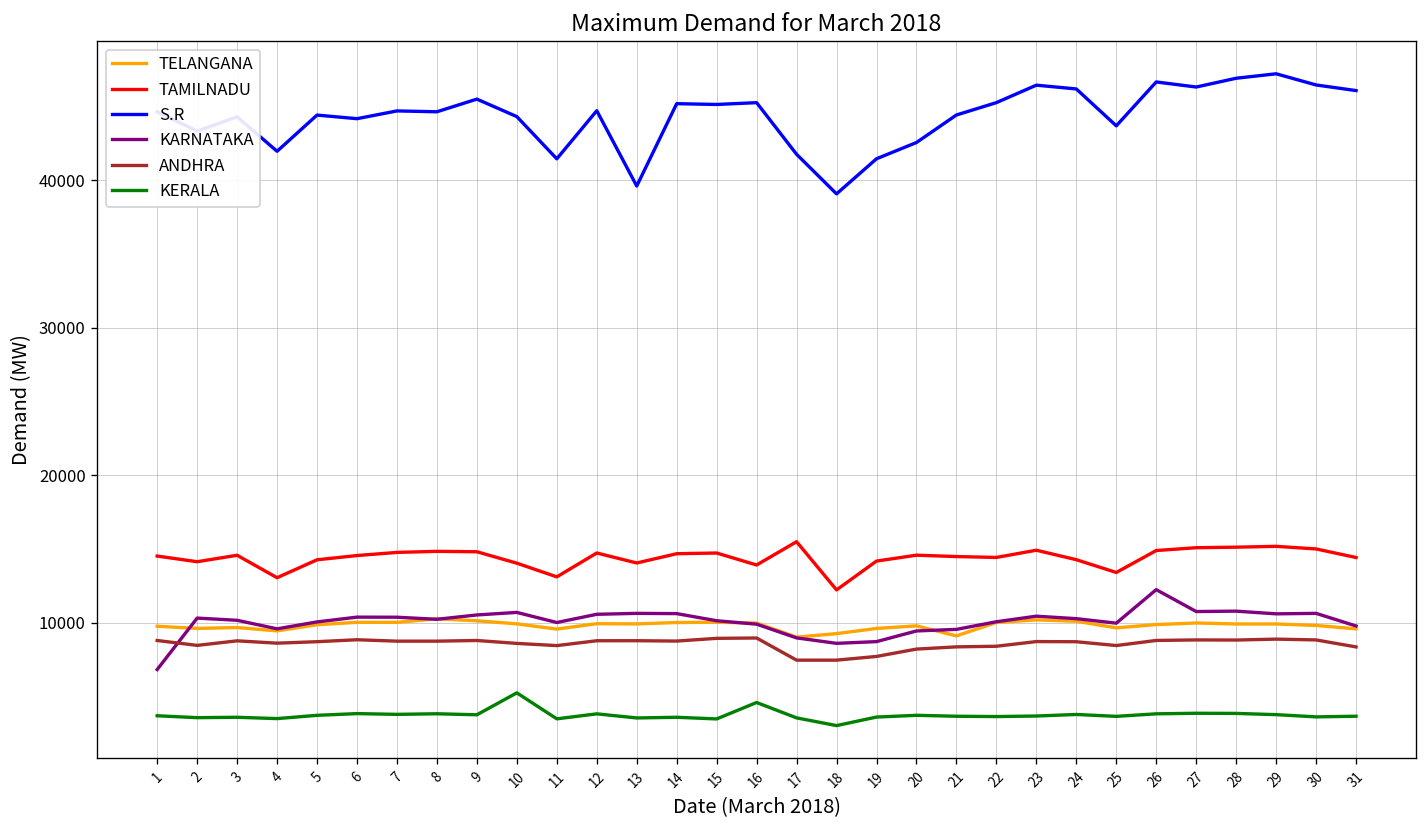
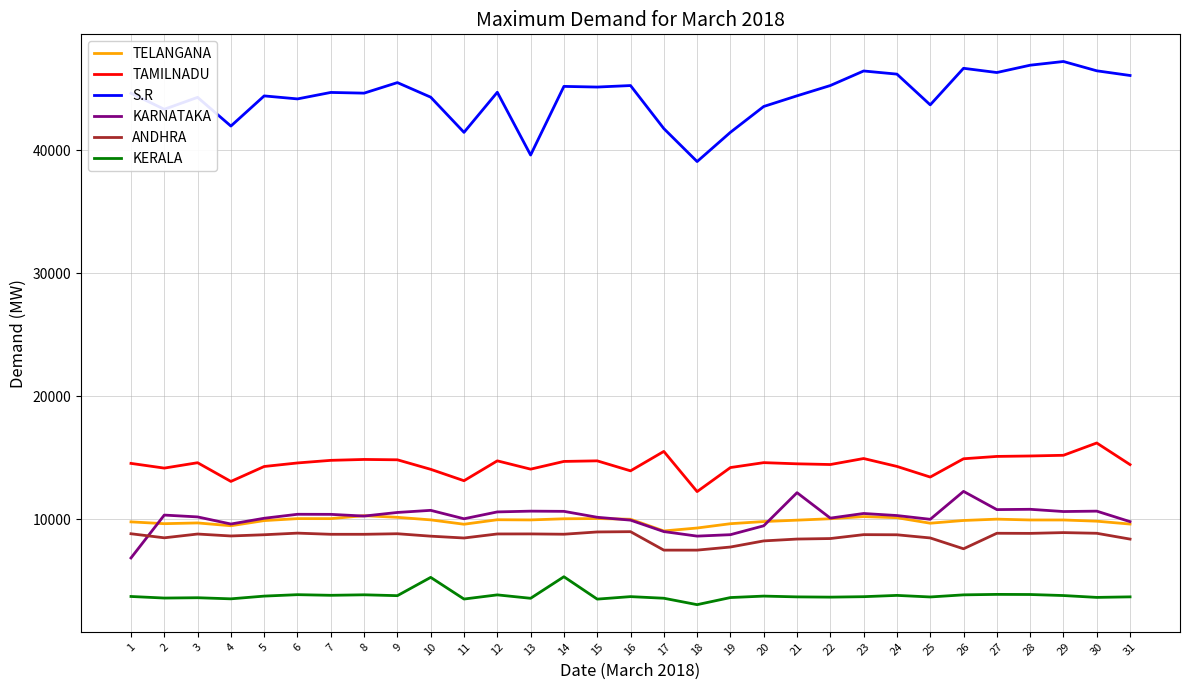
KERALA, 14: 3600 -> 5300
KERALA, 16: 4600 -> 3700
S.R, 20: 42600 -> 43600
TELANGANA, 21: 9100 -> 9900
KARNATAKA, 21: 9600 -> 12200
ANDHRA, 26: 8800 -> 7600
TAMILNADU, 30: 15000 -> 16200
